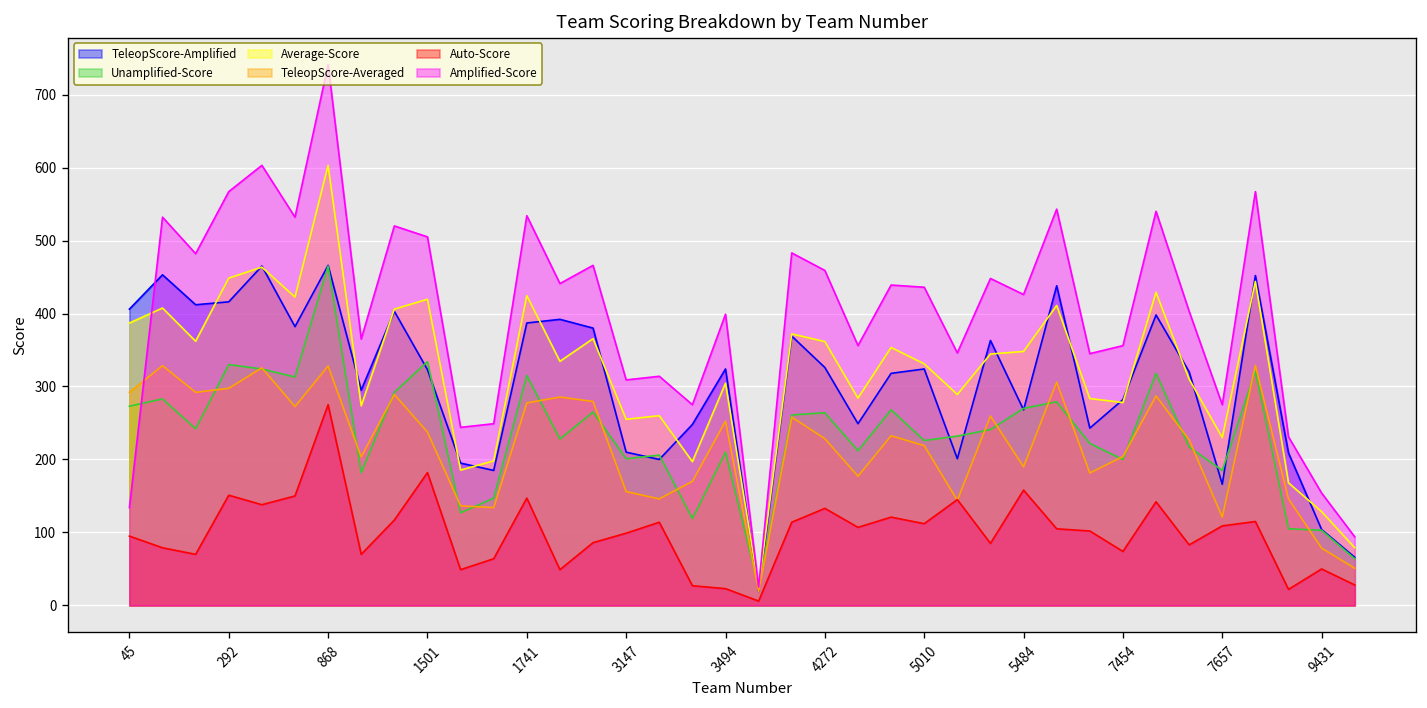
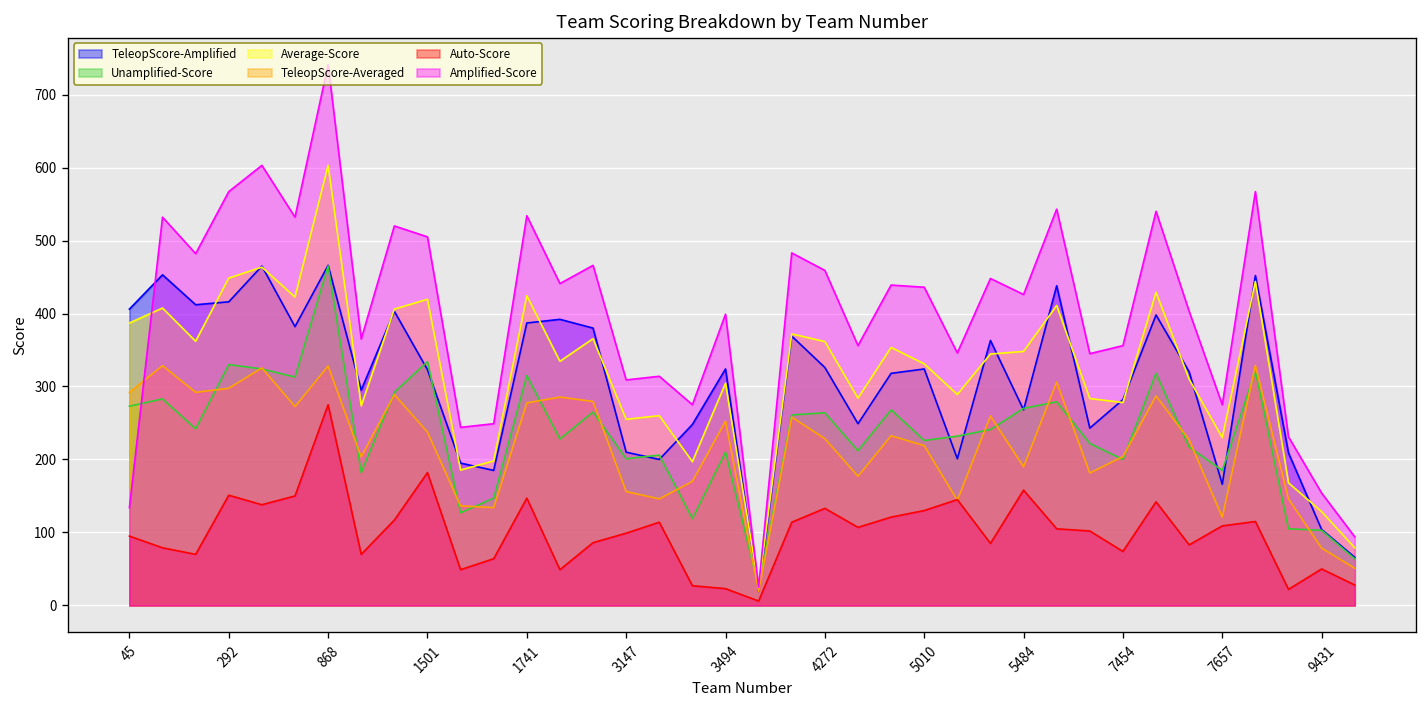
Auto-Score, 5010: 110 -> 130
